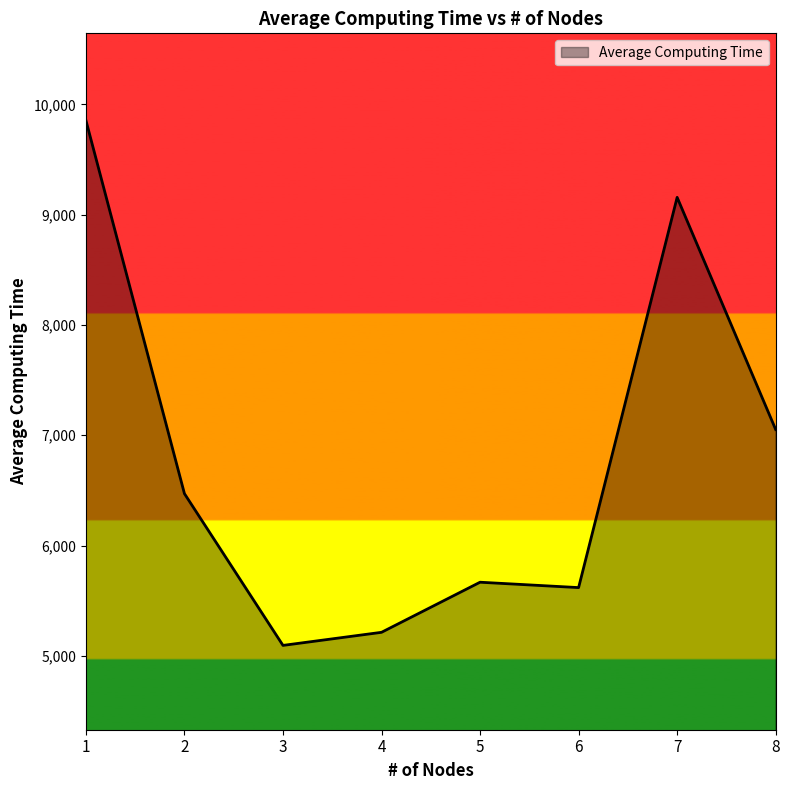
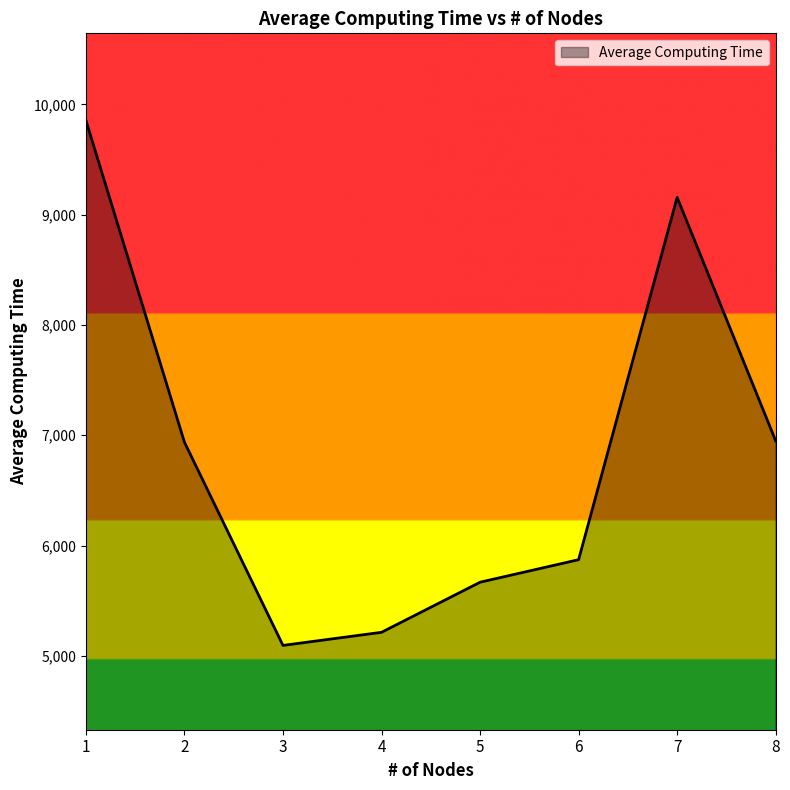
2: 6,470 -> 6,940
6: 5,620 -> 5,870
8: 7,050 -> 6,950
